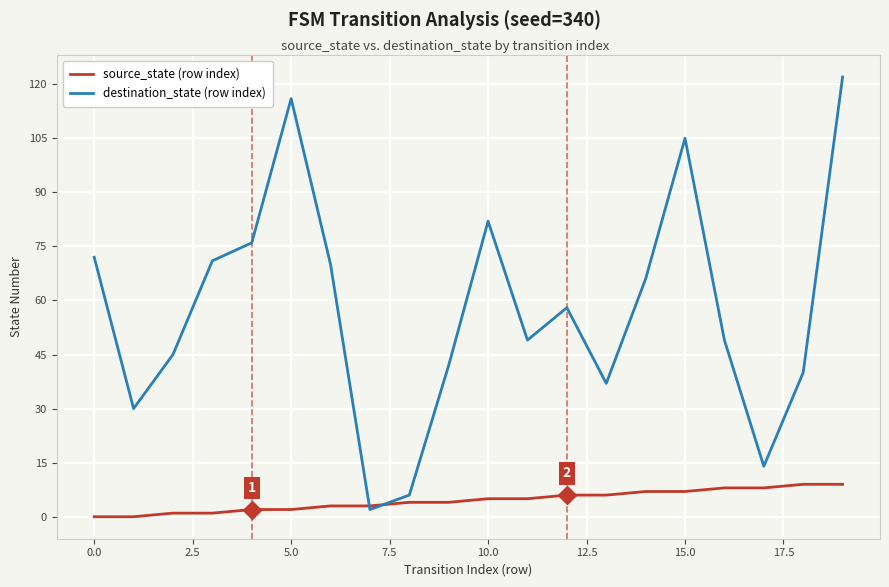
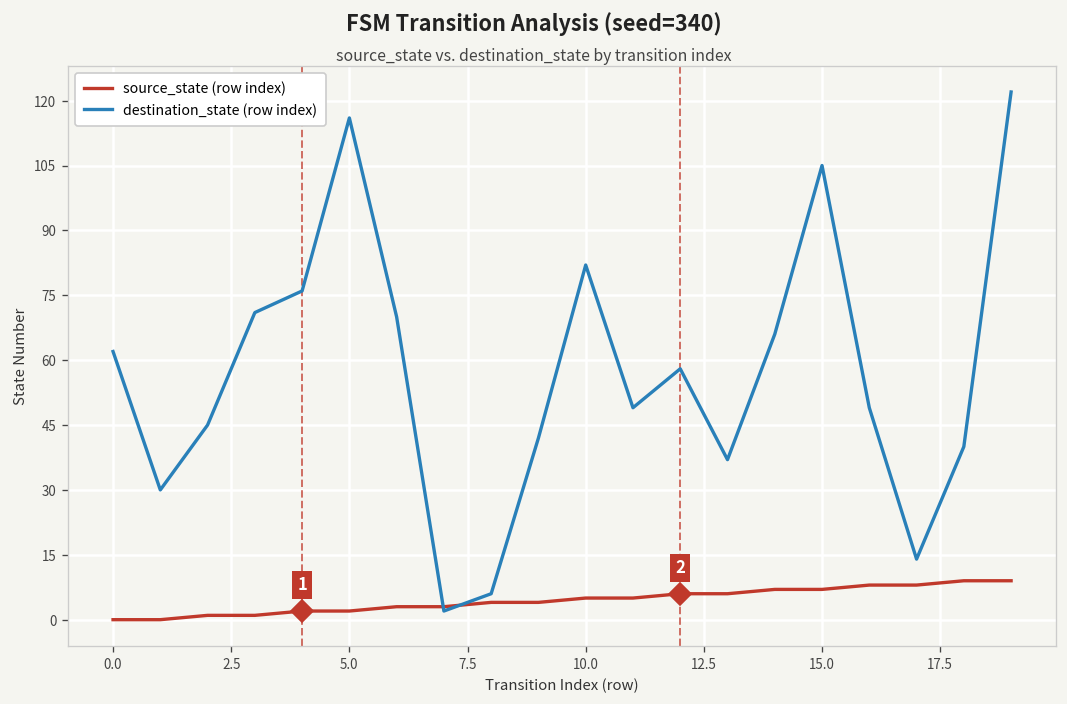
destination_state (row index), 0.0: 72 -> 62
